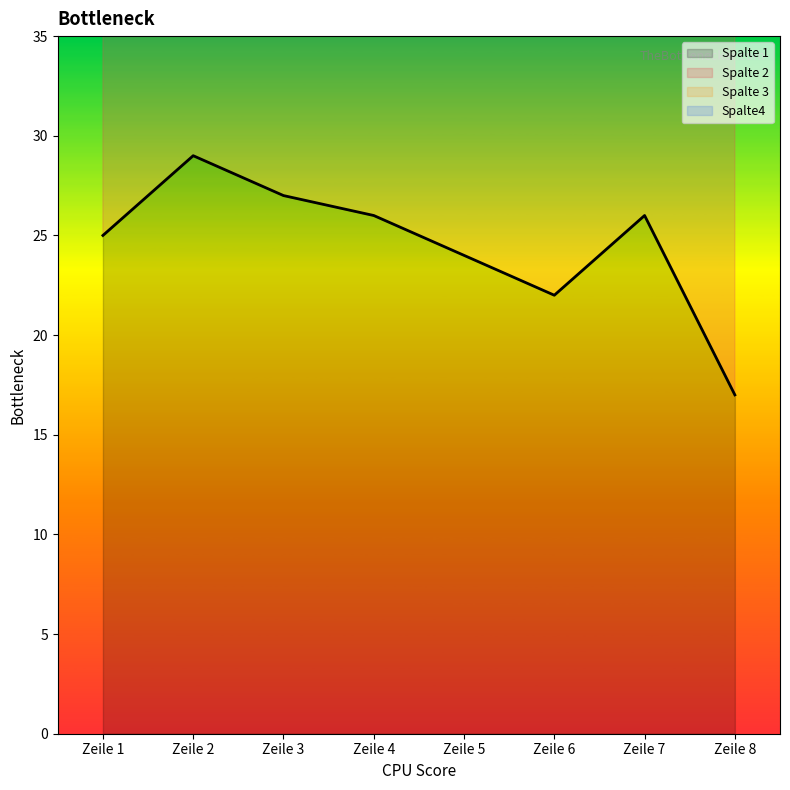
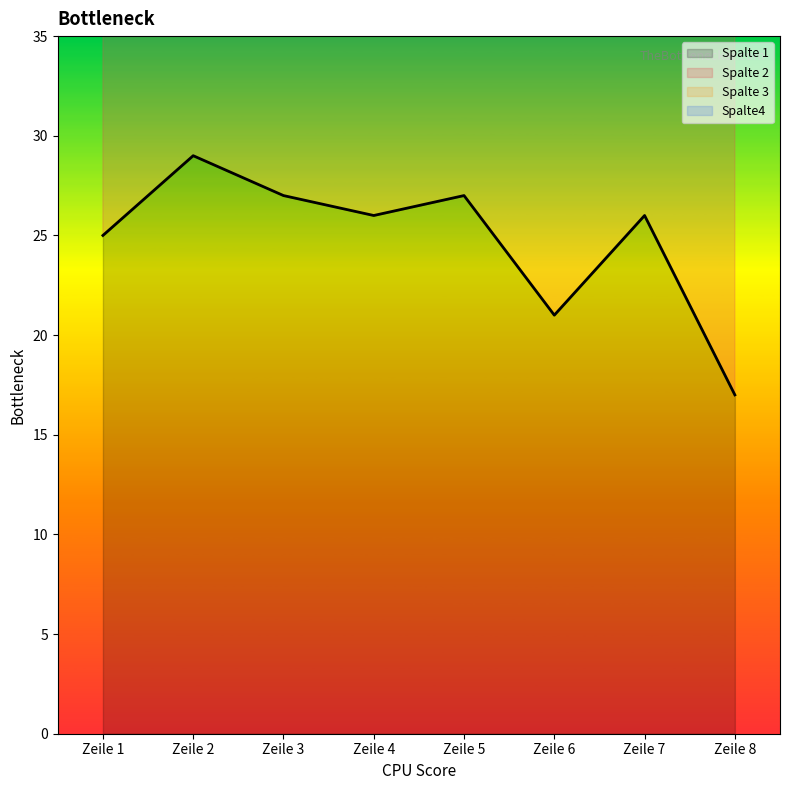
Spalte 1, Zeile 5: 24 -> 27
Spalte 1, Zeile 6: 22 -> 21
